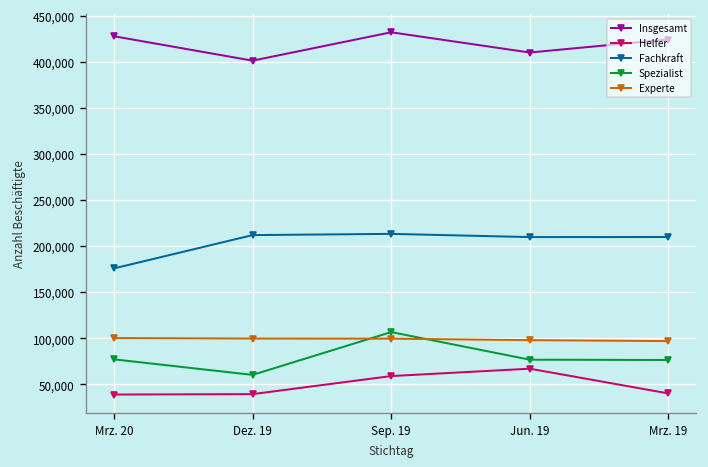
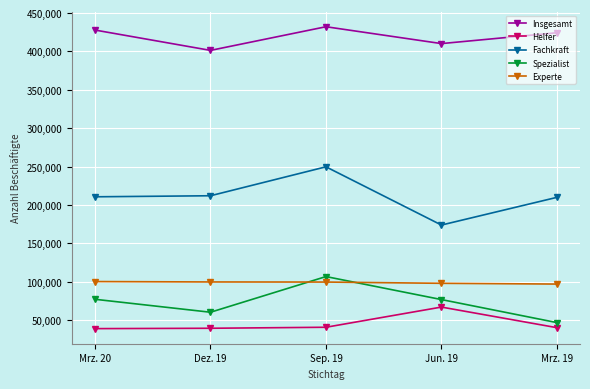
Fachkraft, Mrz. 20: 180,000 -> 210,000
Helfer, Sep. 19: 60,000 -> 40,000
Fachkraft, Sep. 19: 210,000 -> 250,000
Fachkraft, Jun. 19: 210,000 -> 170,000
Spezialist, Mrz. 19: 80,000 -> 50,000
